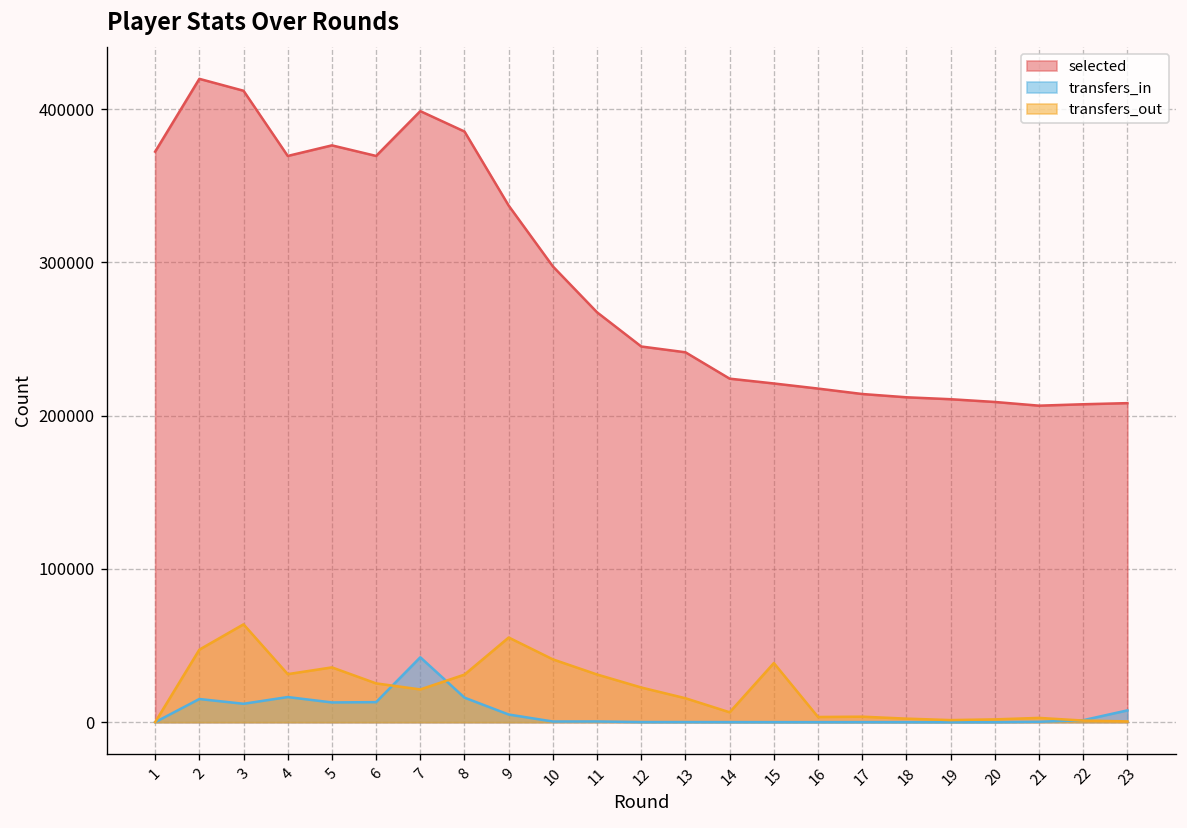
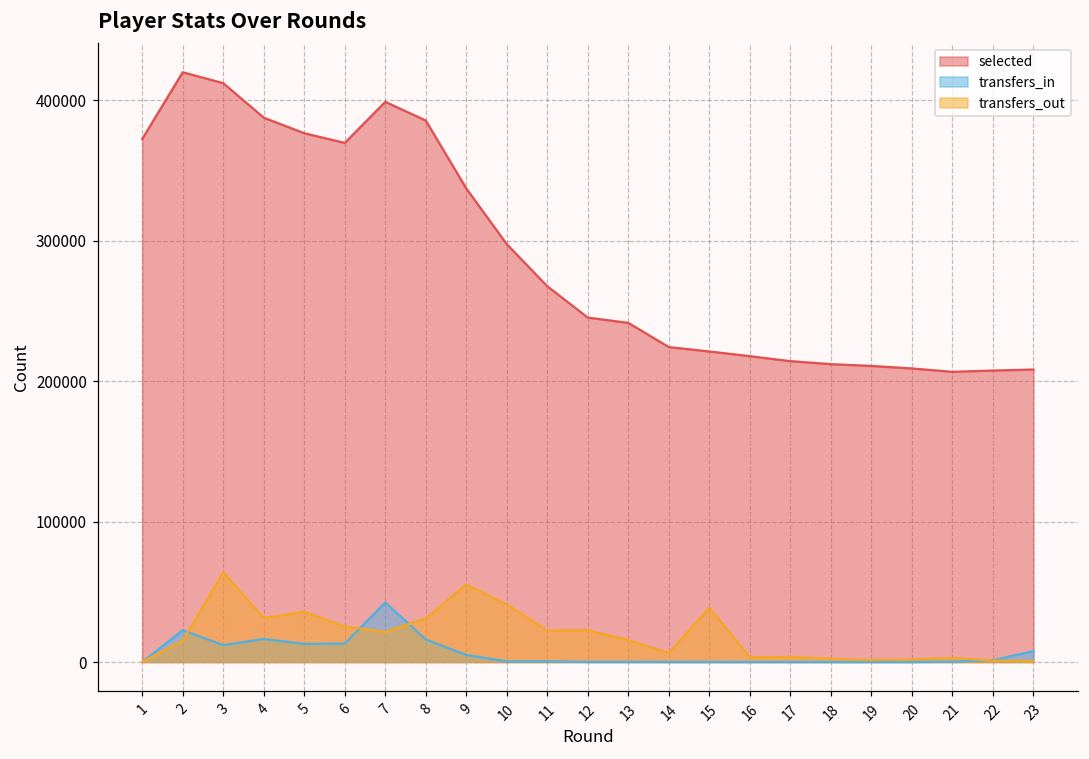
transfers_in, 2: 15000 -> 23000
transfers_out, 2: 47000 -> 15000
selected, 4: 370000 -> 388000
transfers_out, 11: 31000 -> 22000
